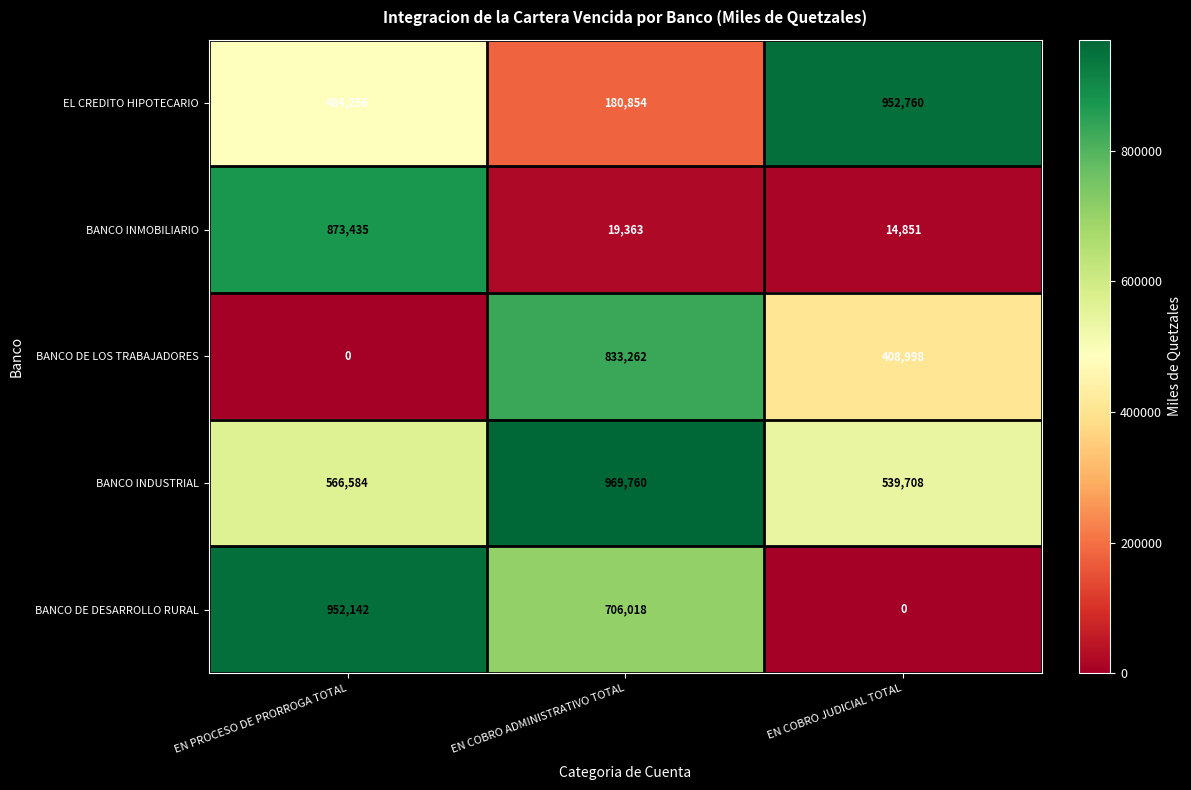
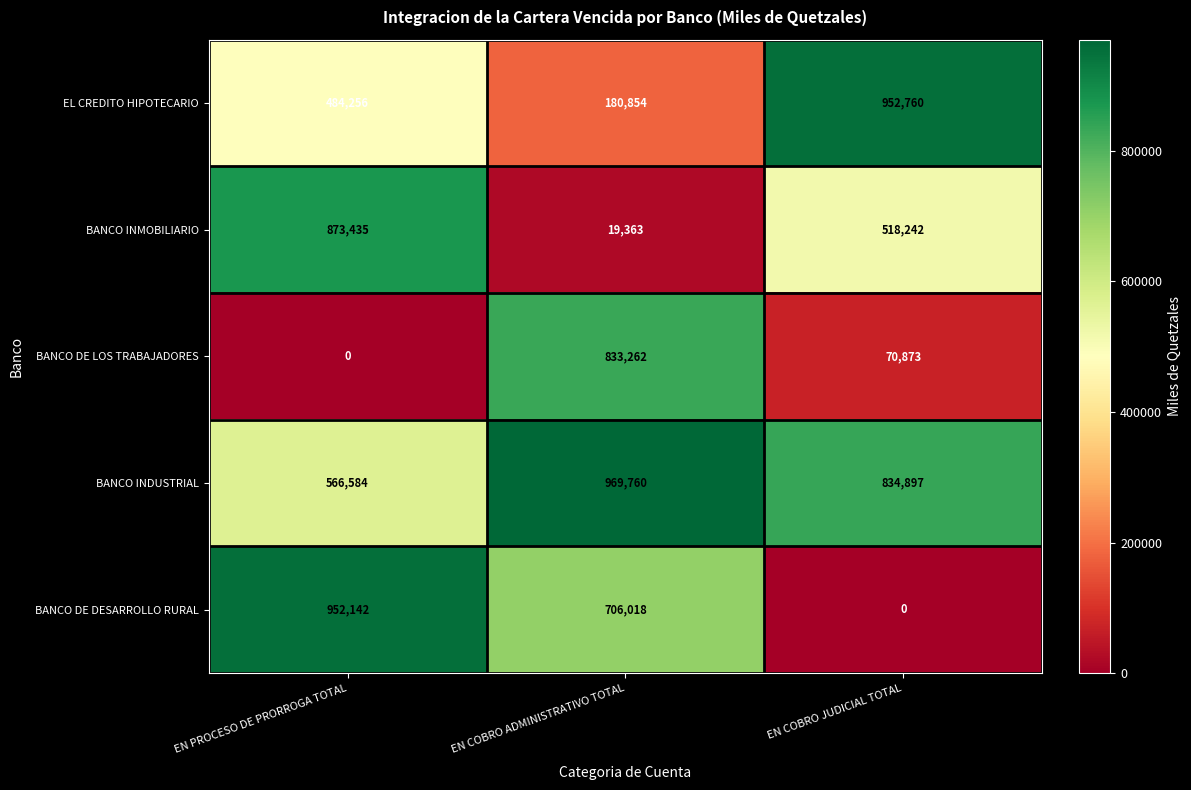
BANCO INMOBILIARIO, EN COBRO JUDICIAL TOTAL: 14,851 -> 518,242
BANCO DE LOS TRABAJADORES, EN COBRO JUDICIAL TOTAL: 408,998 -> 70,873
BANCO INDUSTRIAL, EN COBRO JUDICIAL TOTAL: 539,708 -> 834,897
